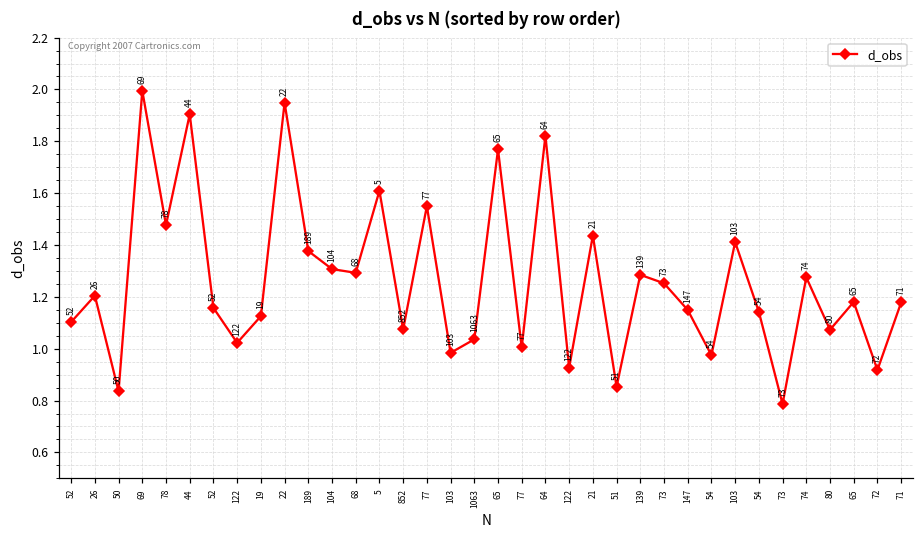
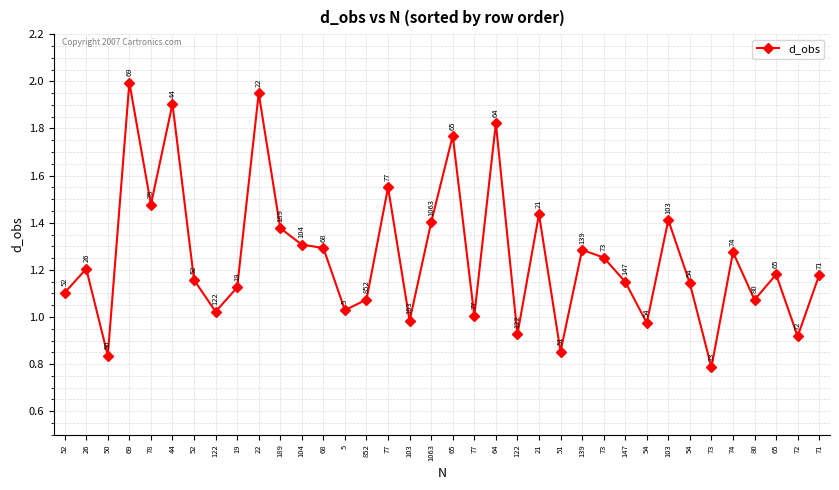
5: 1.61 -> 1.03
1063: 1.04 -> 1.40
